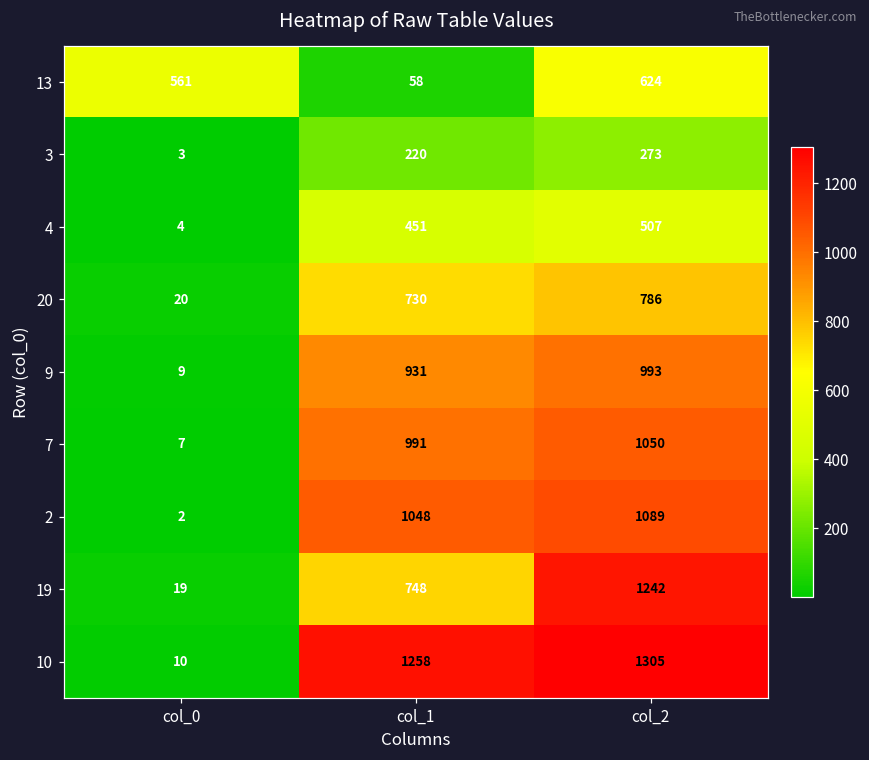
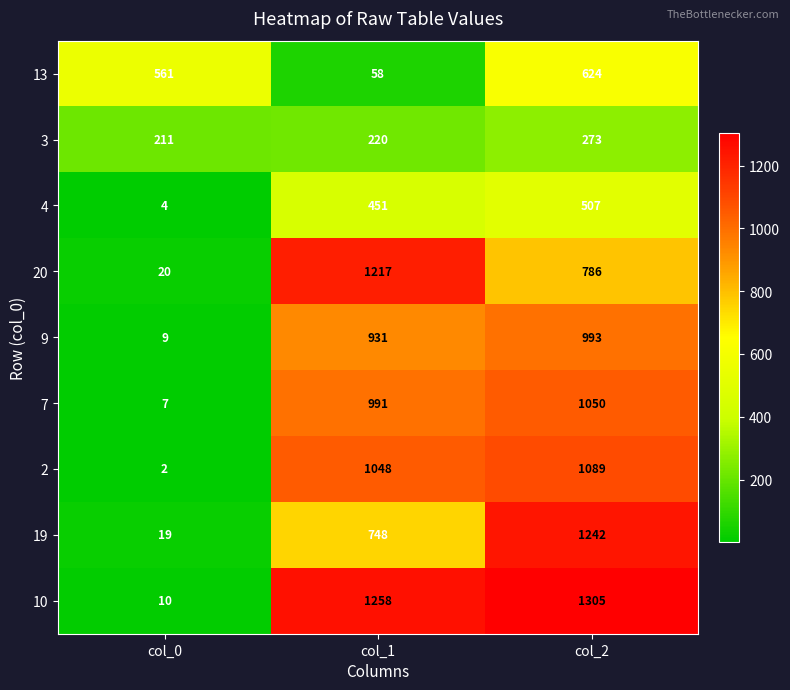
3, col_0: 3 -> 211
20, col_1: 730 -> 1217
